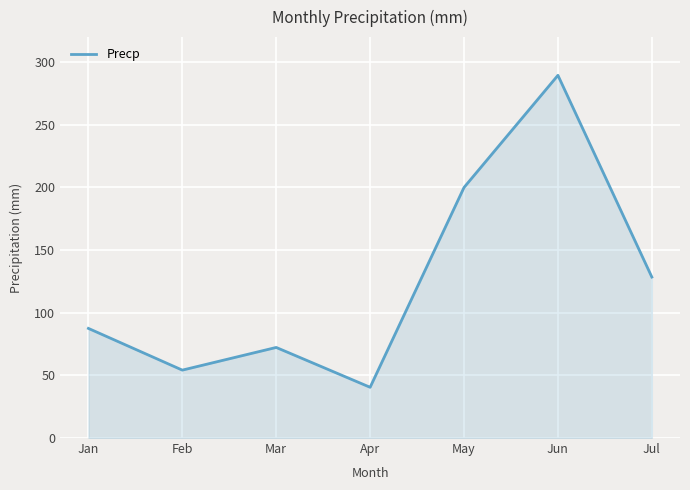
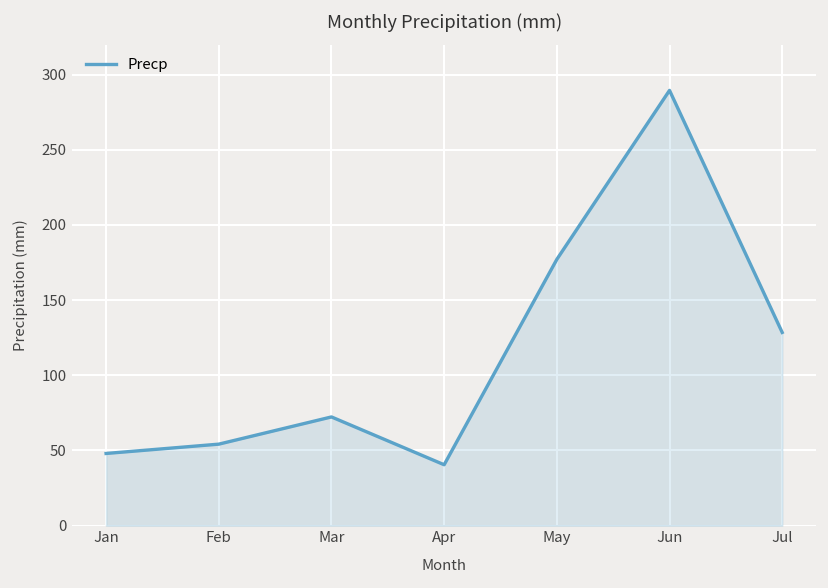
Jan: 88 -> 48
May: 200 -> 177
